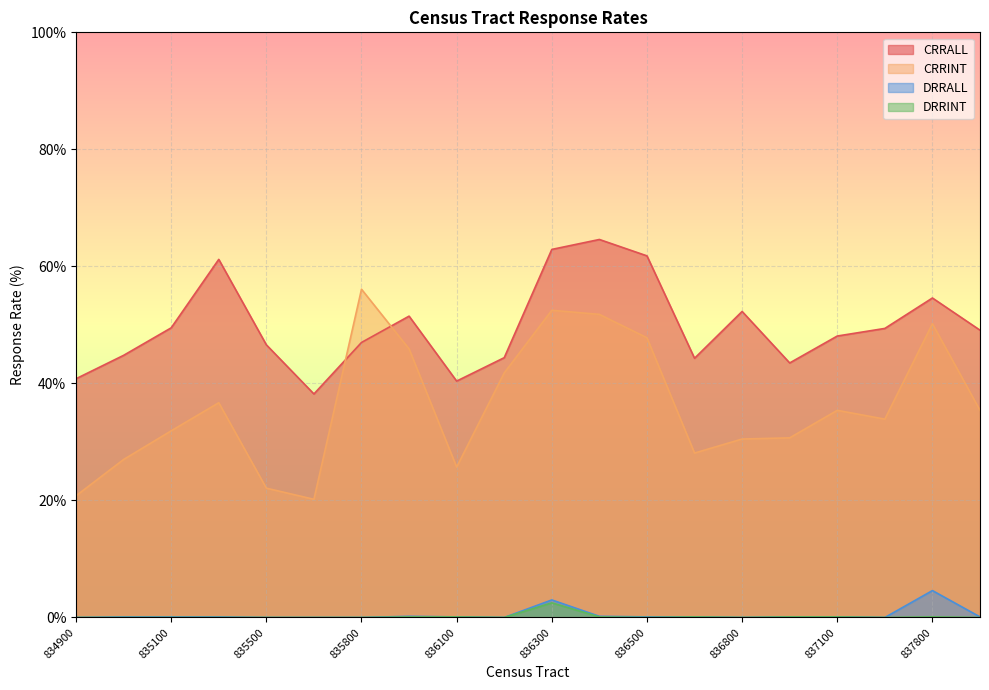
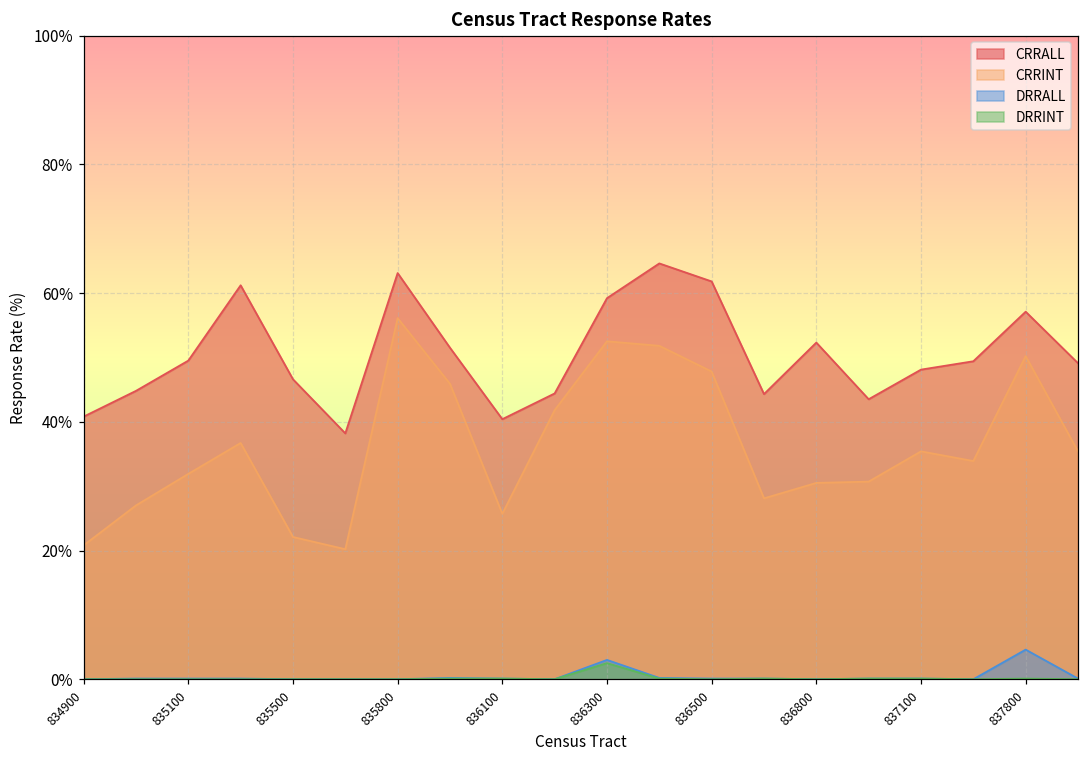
CRRALL, 835800: 47% -> 63%
CRRALL, 836300: 63% -> 59%
CRRALL, 837800: 55% -> 57%
